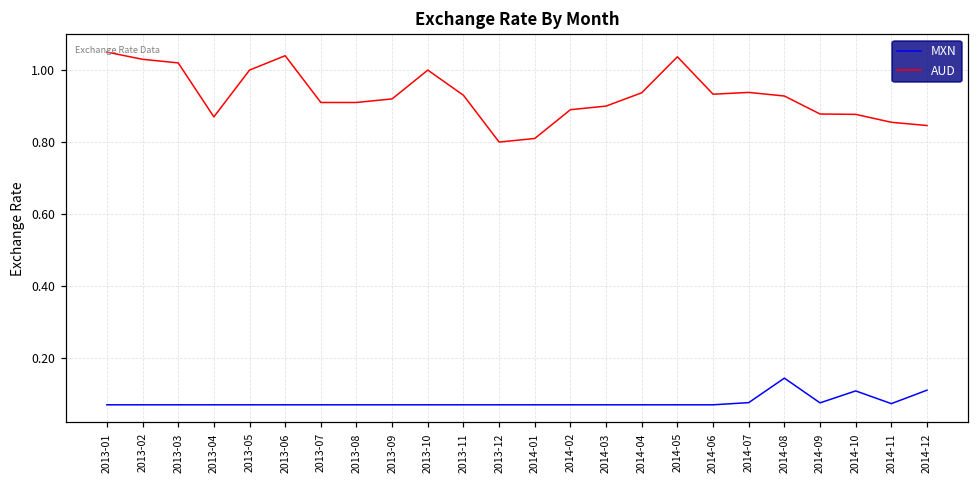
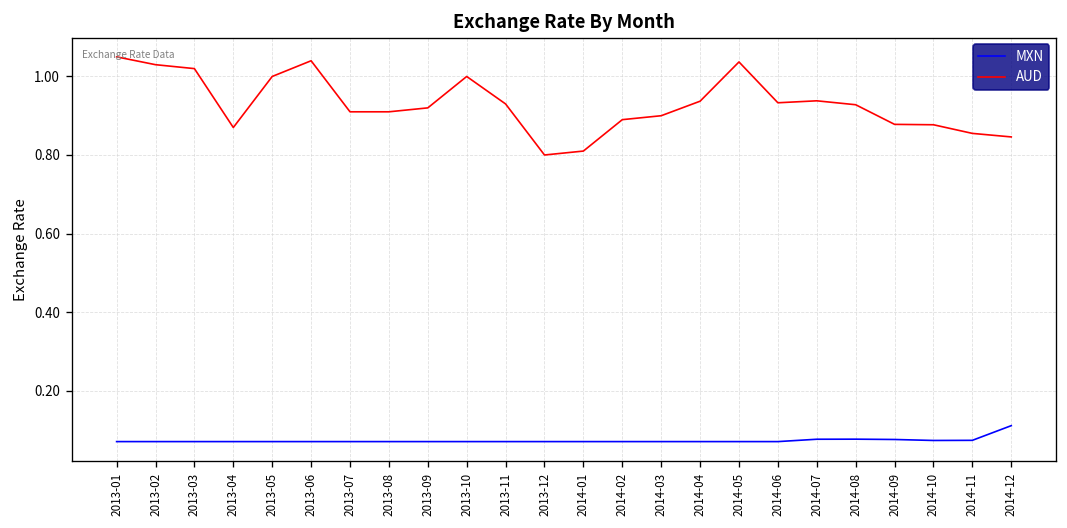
MXN, 2014-08: 0.14 -> 0.08
MXN, 2014-10: 0.11 -> 0.07
